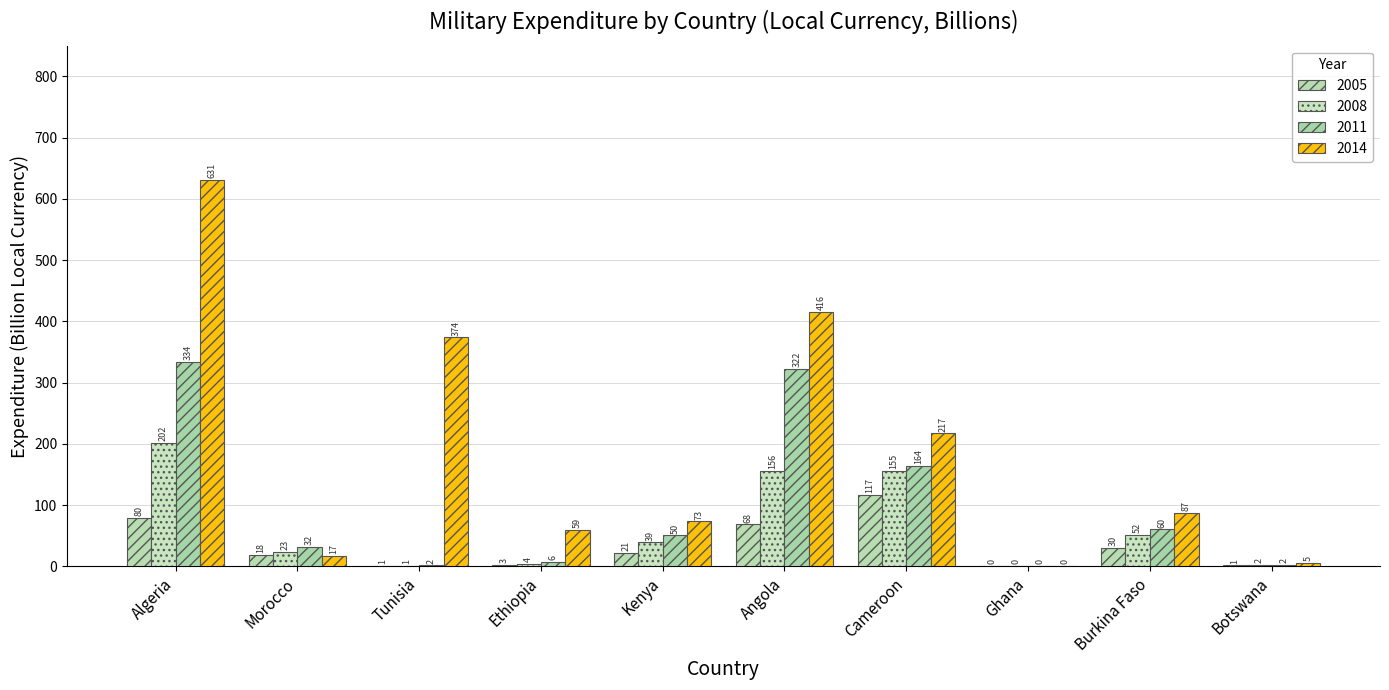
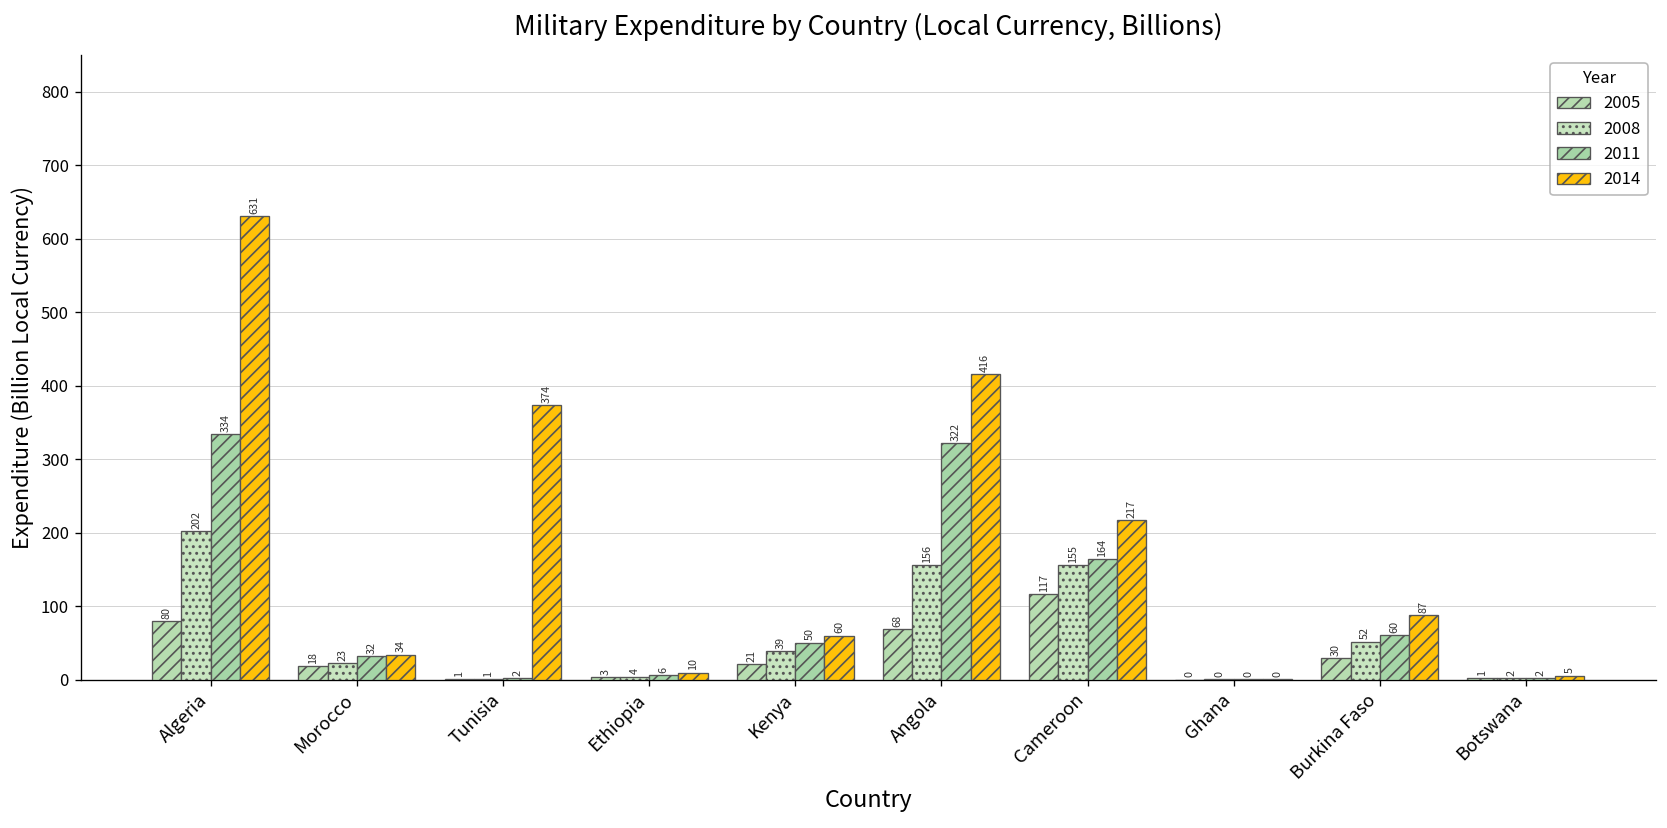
2014, Morocco: 17 -> 34
2014, Ethiopia: 59 -> 10
2014, Kenya: 73 -> 60
